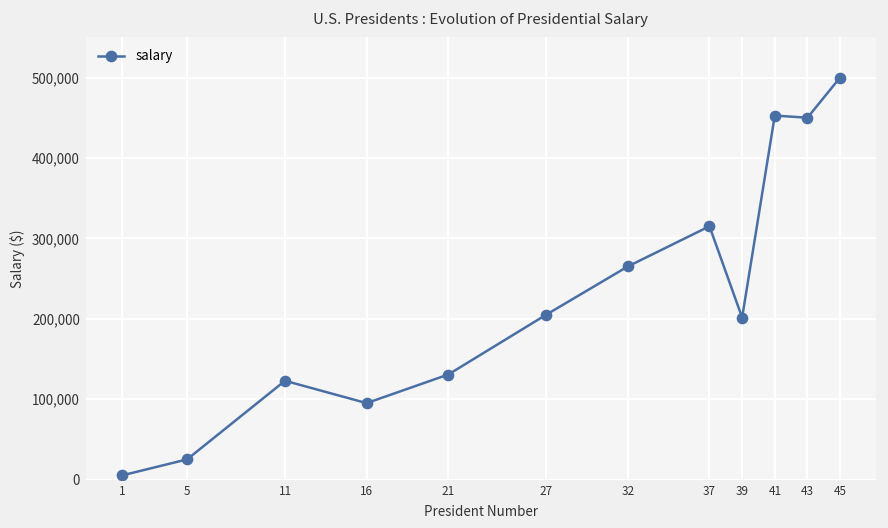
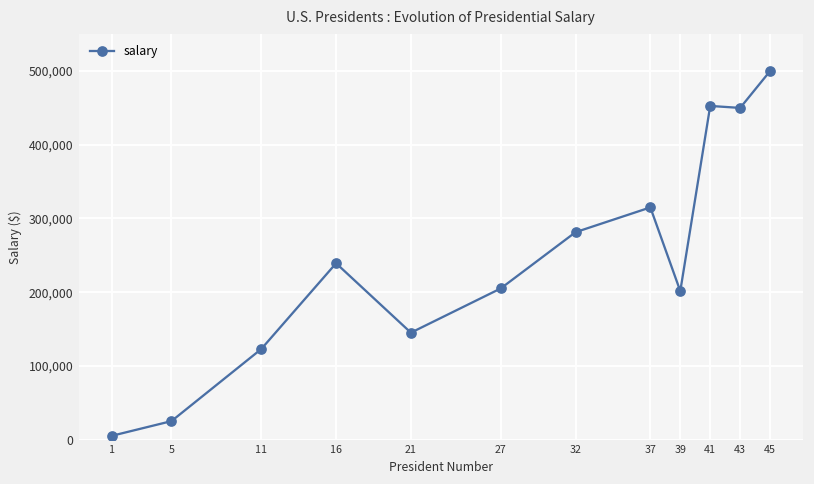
16: 100,000 -> 240,000
21: 130,000 -> 150,000
32: 270,000 -> 280,000
